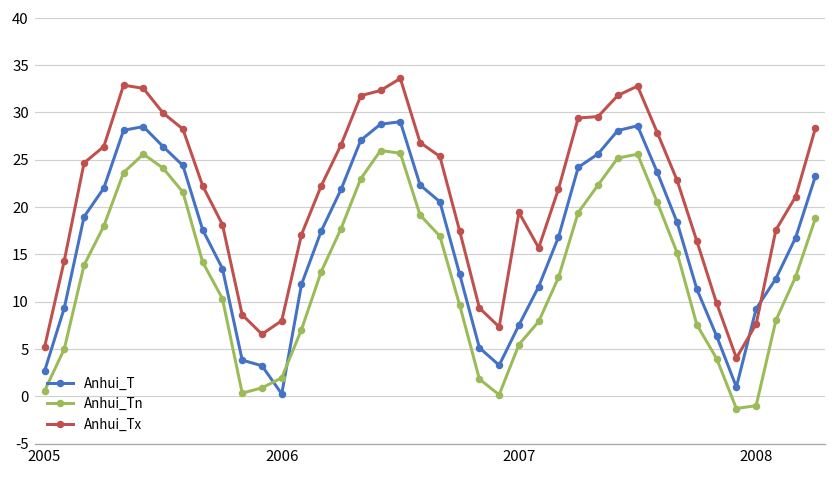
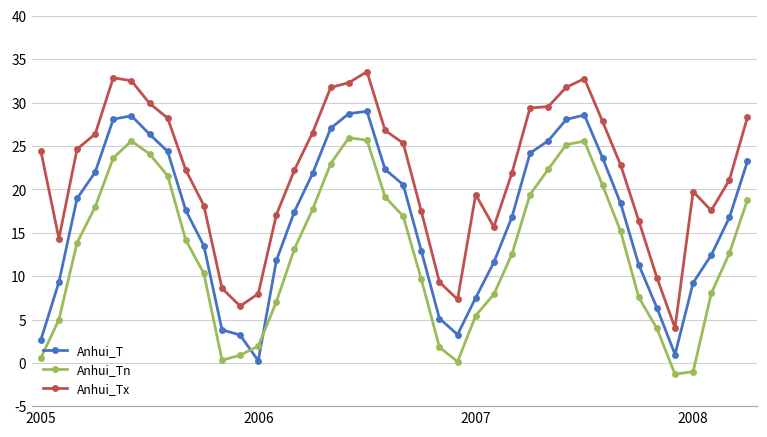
Anhui_Tx, 2005: 5 -> 24
Anhui_Tx, 2008: 8 -> 20
